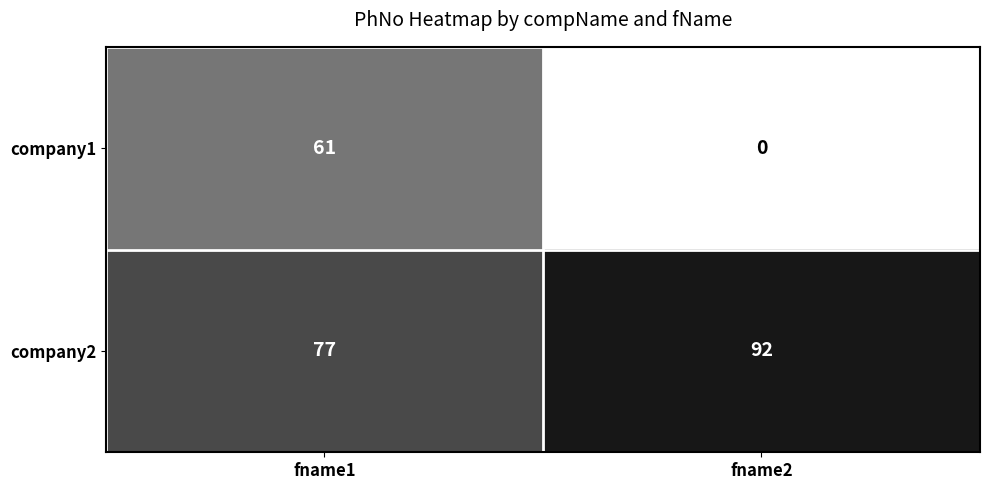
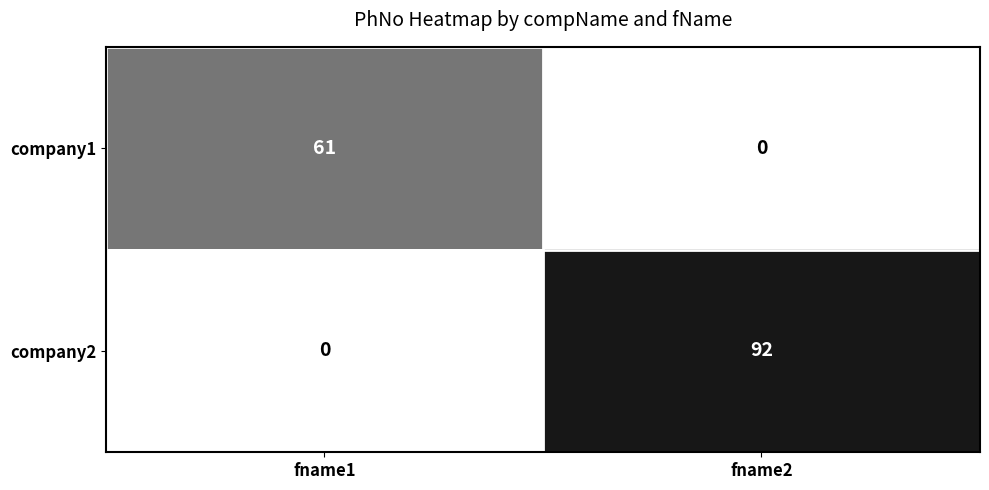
company2, fname1: 77 -> 0
